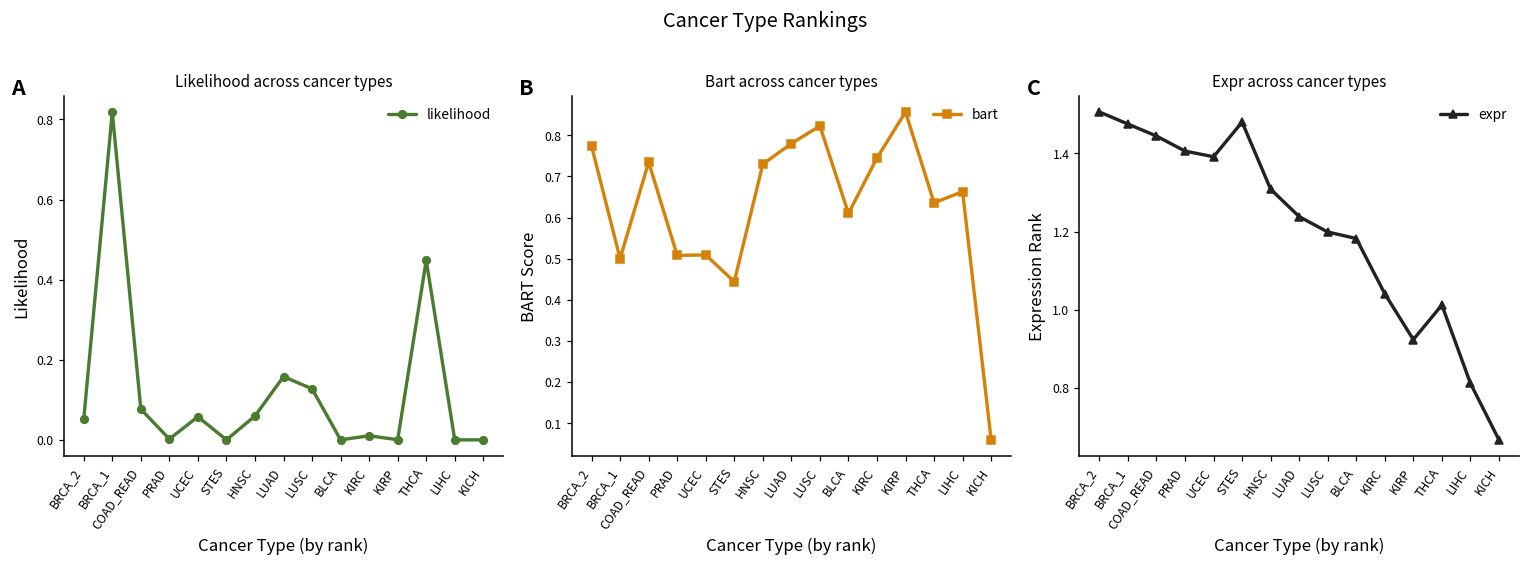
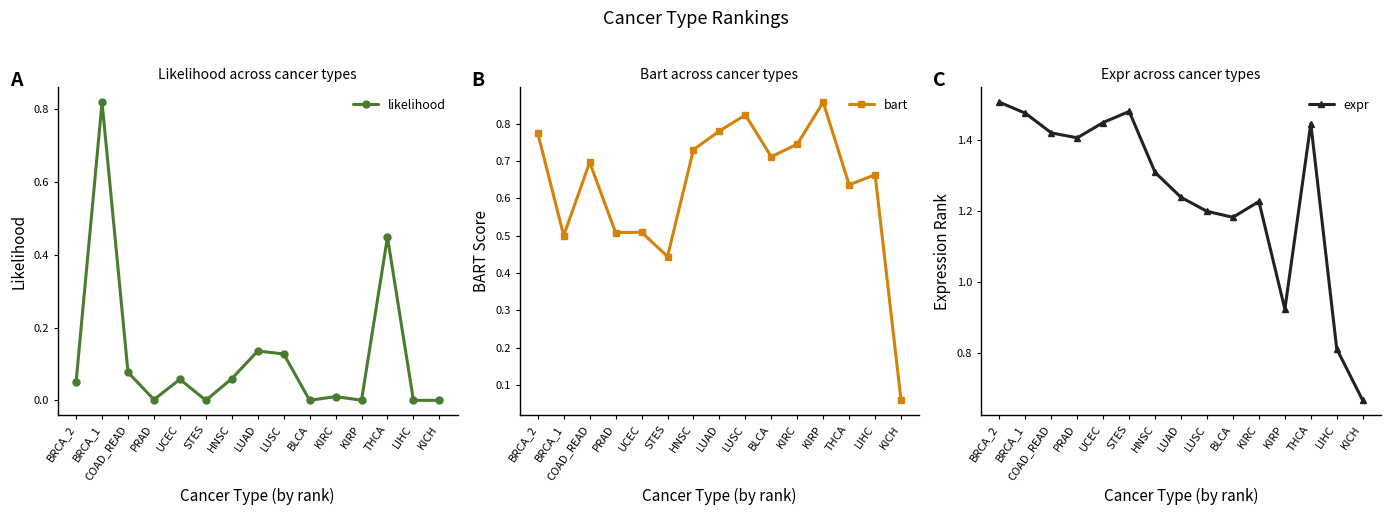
Likelihood across cancer types, LUAD: 0.16 -> 0.14
Bart across cancer types, COAD_READ: 0.74 -> 0.70
Bart across cancer types, BLCA: 0.61 -> 0.71
Expr across cancer types, COAD_READ: 1.44 -> 1.42
Expr across cancer types, UCEC: 1.39 -> 1.45
Expr across cancer types, KIRC: 1.04 -> 1.23
Expr across cancer types, THCA: 1.01 -> 1.45
